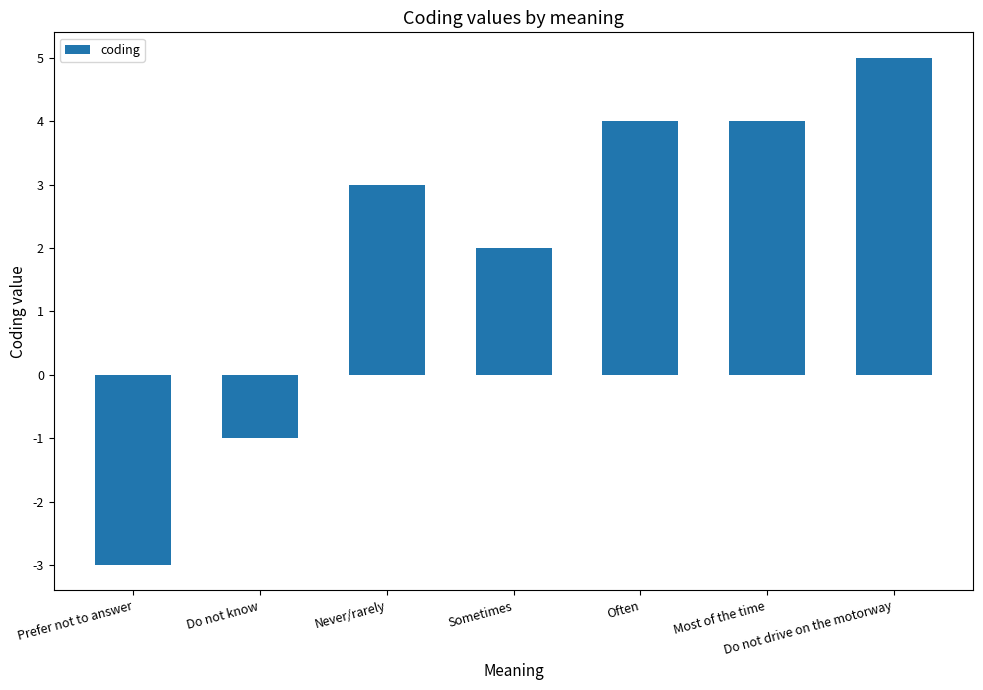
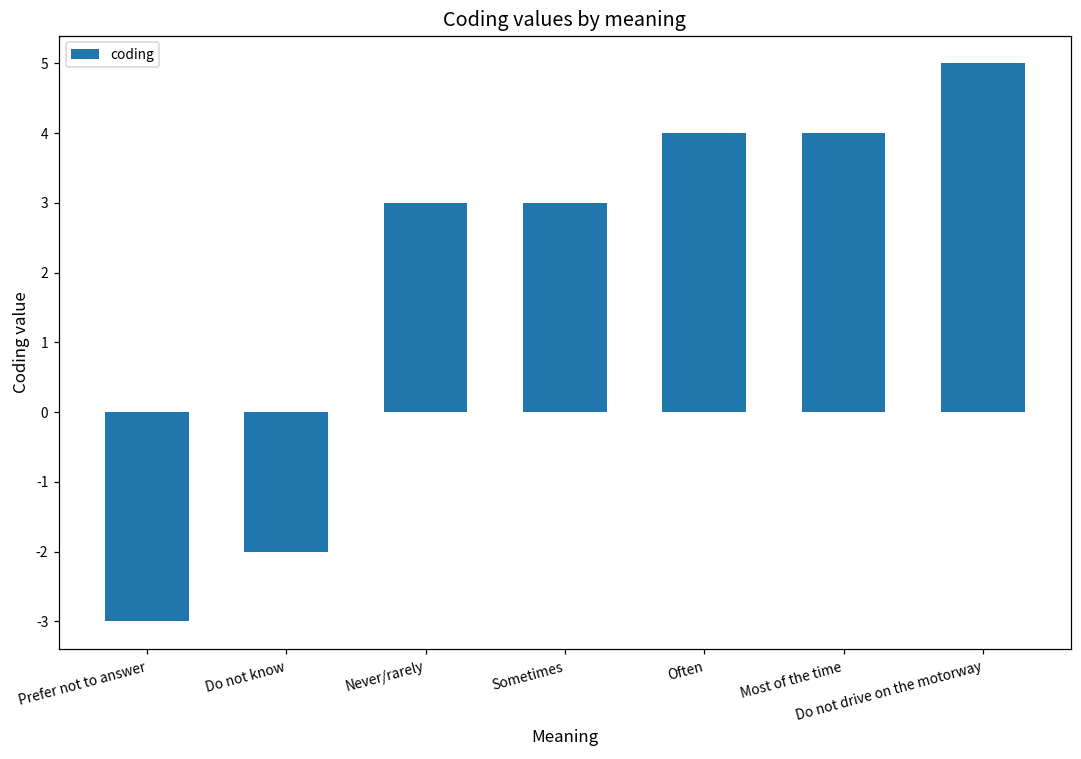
Do not know: -1 -> -2
Sometimes: 2 -> 3
